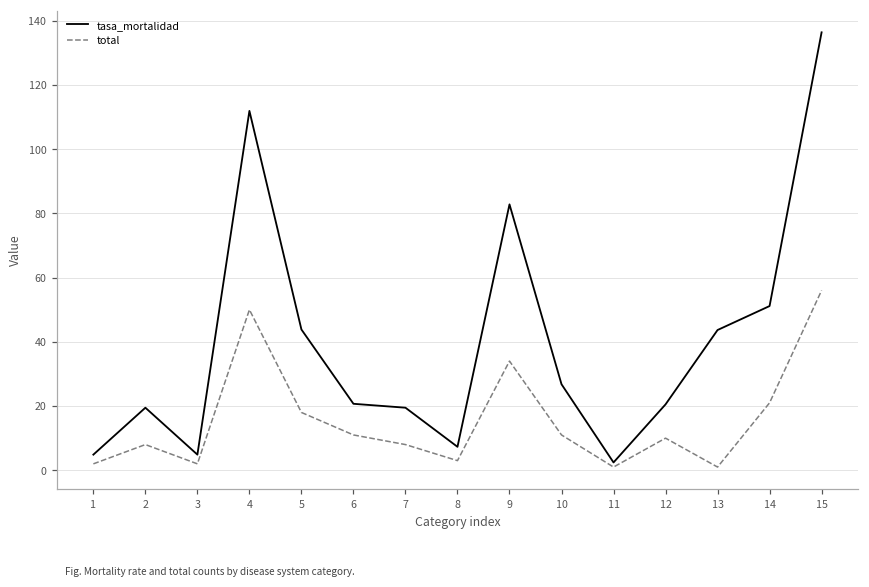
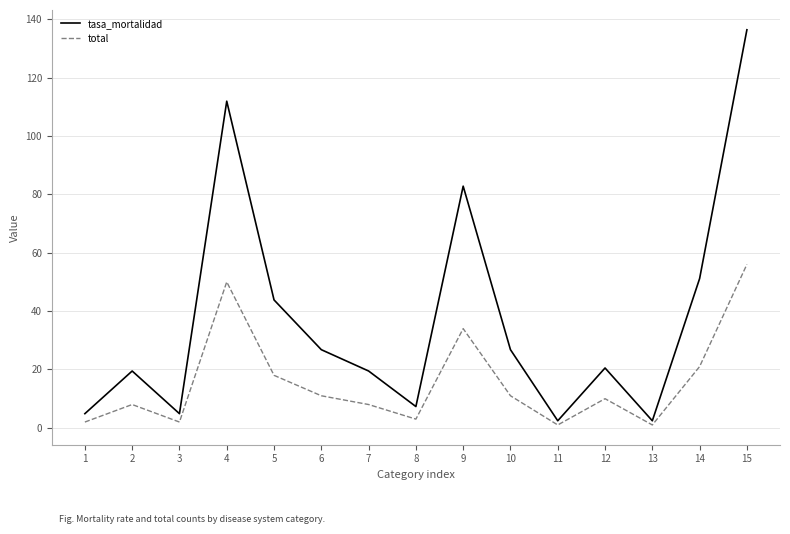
tasa_mortalidad, 6: 21 -> 27
tasa_mortalidad, 13: 44 -> 2
